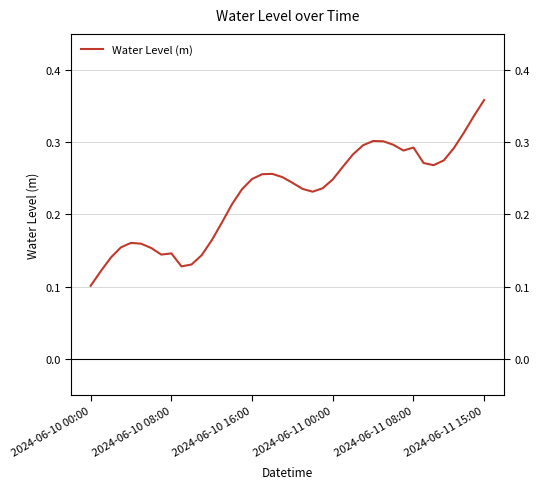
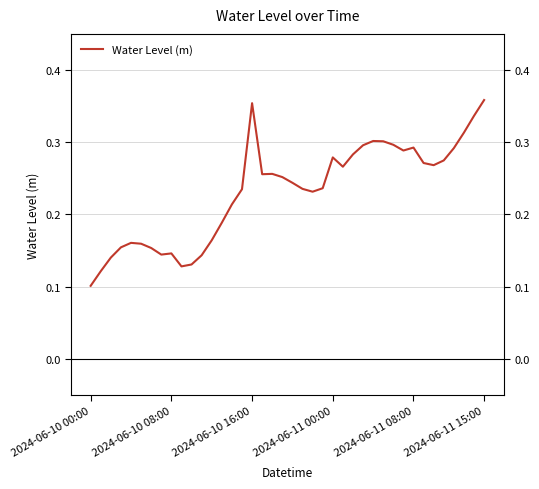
2024-06-10 16:00: 0.25 -> 0.35
2024-06-11 00:00: 0.25 -> 0.28
